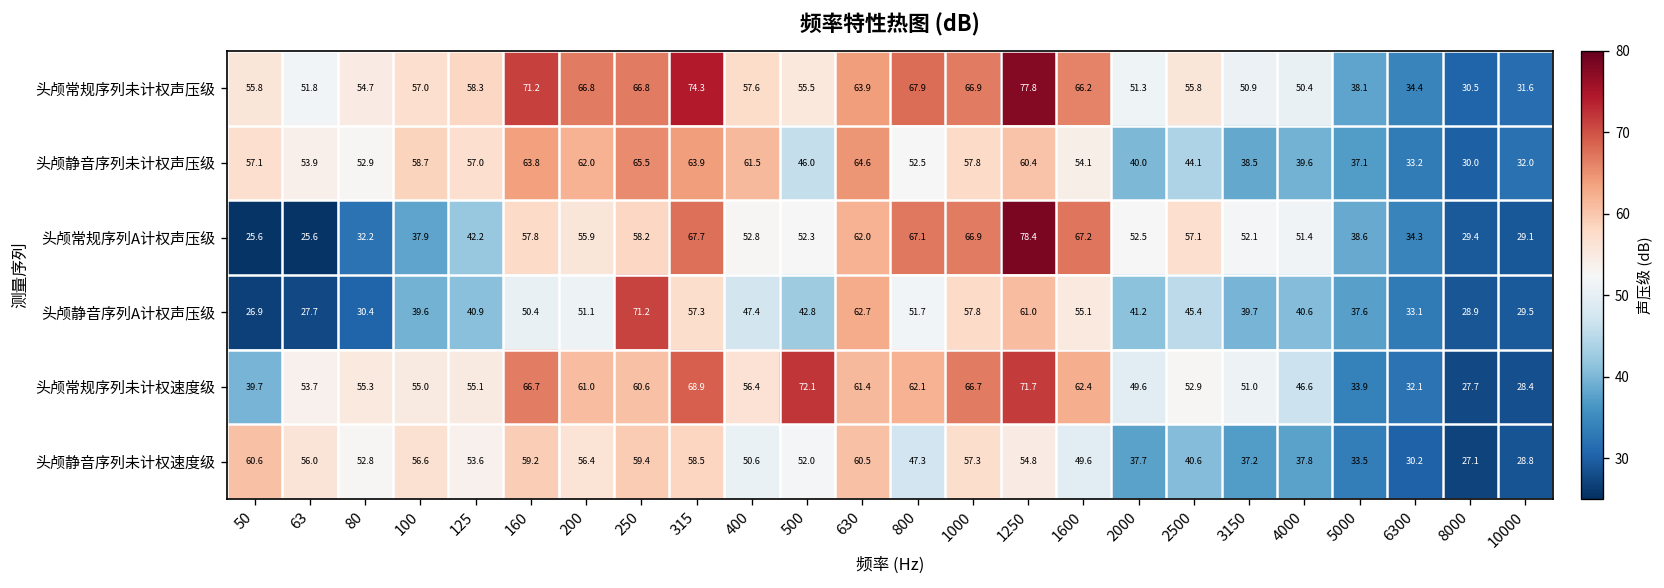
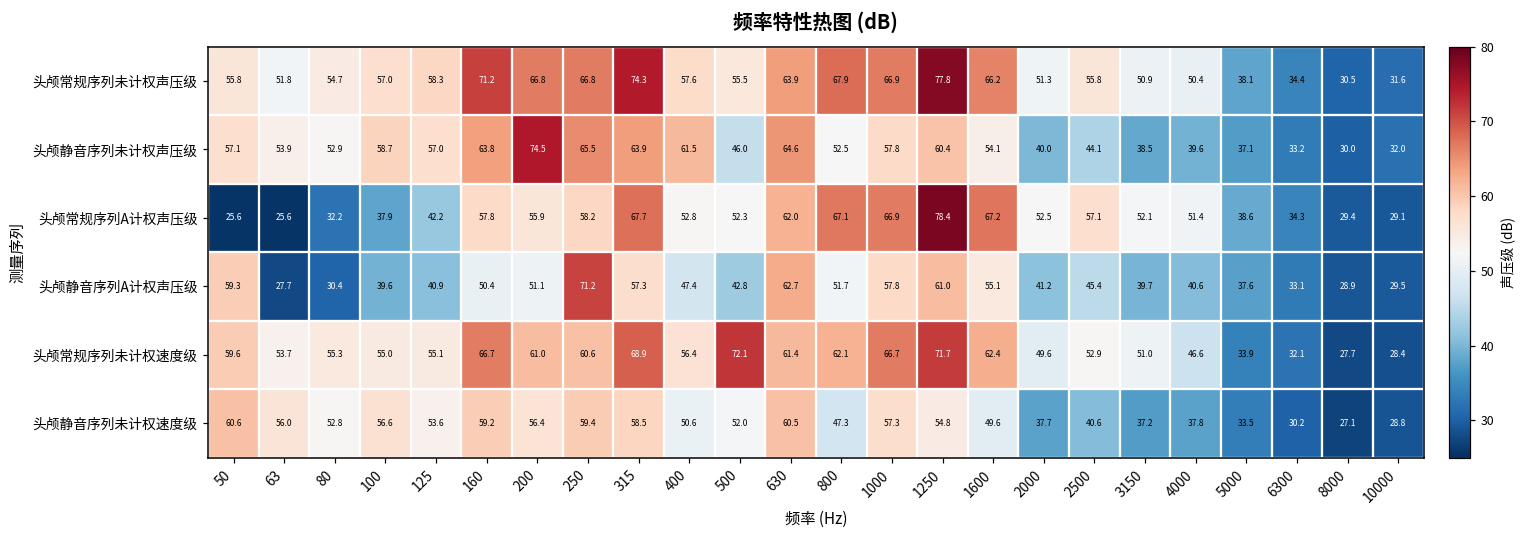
头颅静音序列未计权声压级, 200: 62.0 -> 74.5
头颅静音序列A计权声压级, 50: 26.9 -> 59.3
头颅常规序列未计权速度级, 50: 39.7 -> 59.6
